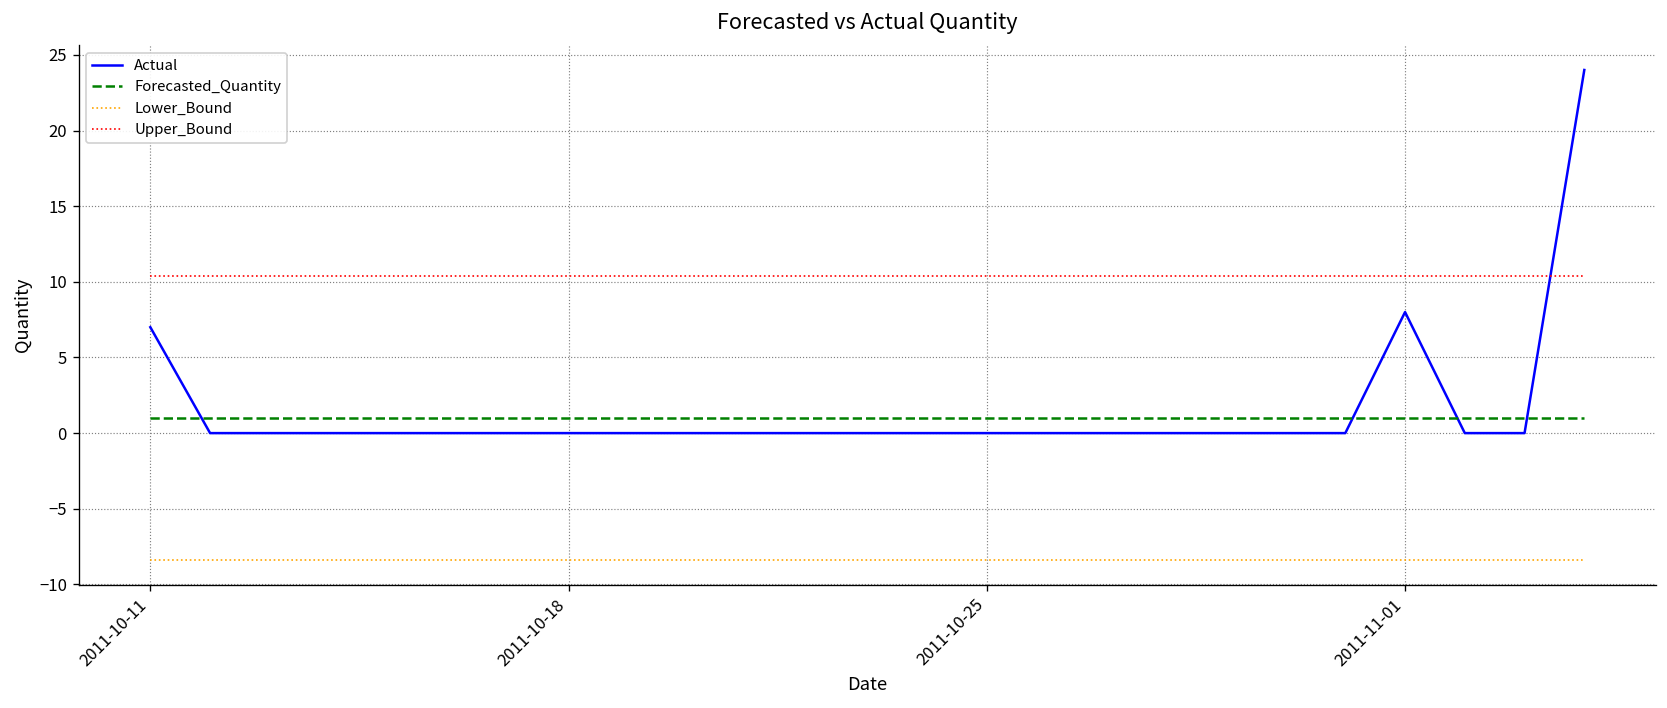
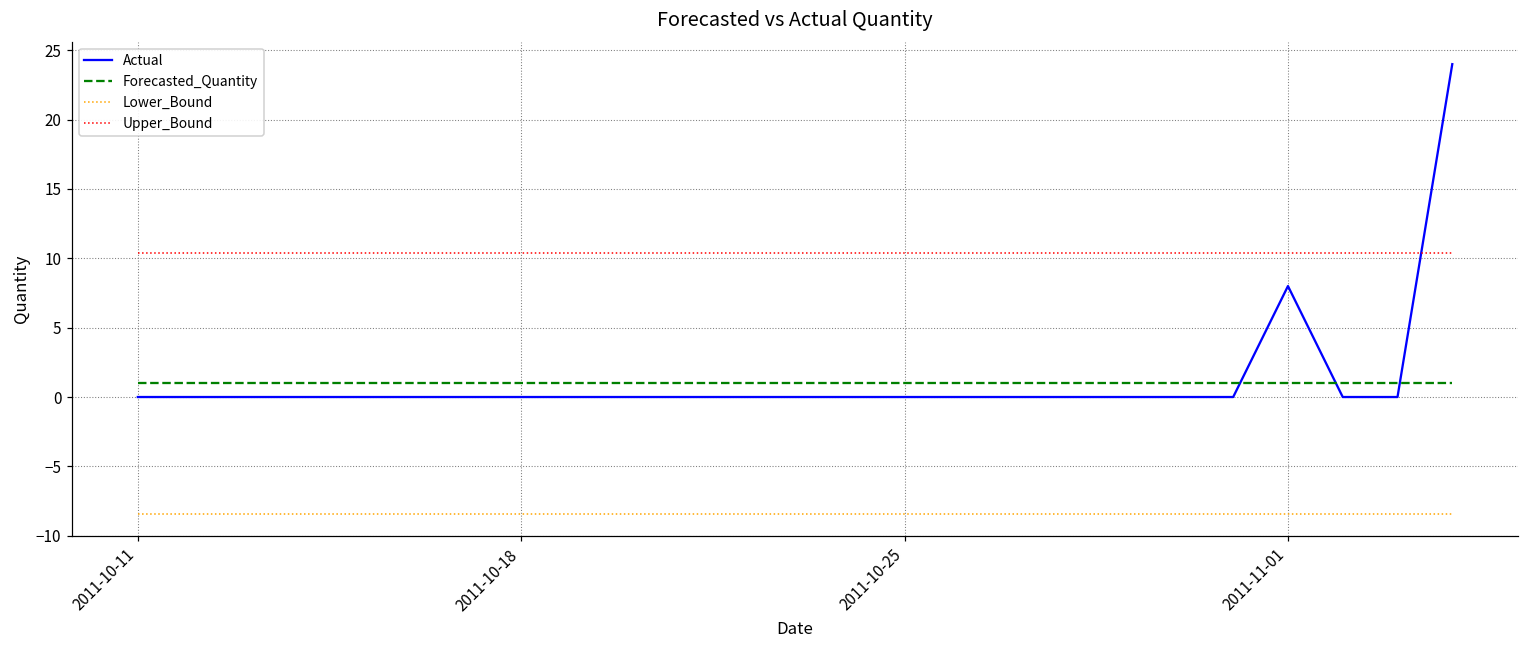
Actual, 2011-10-11: 7 -> 0
